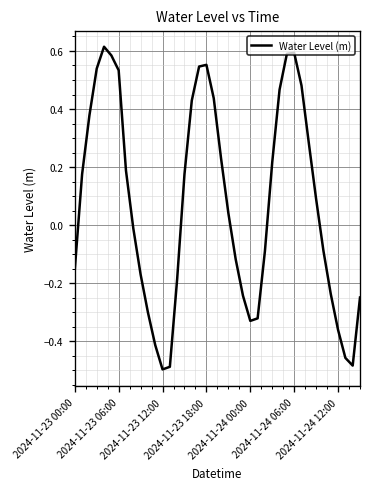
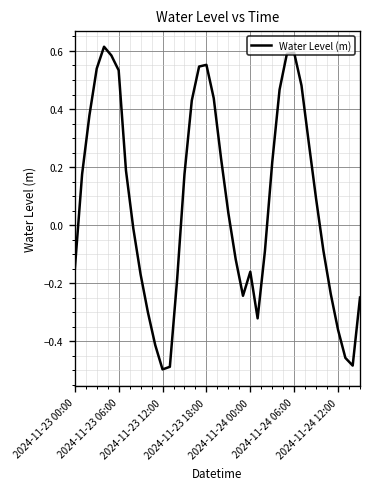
2024-11-24 00:00: -0.33 -> -0.16
